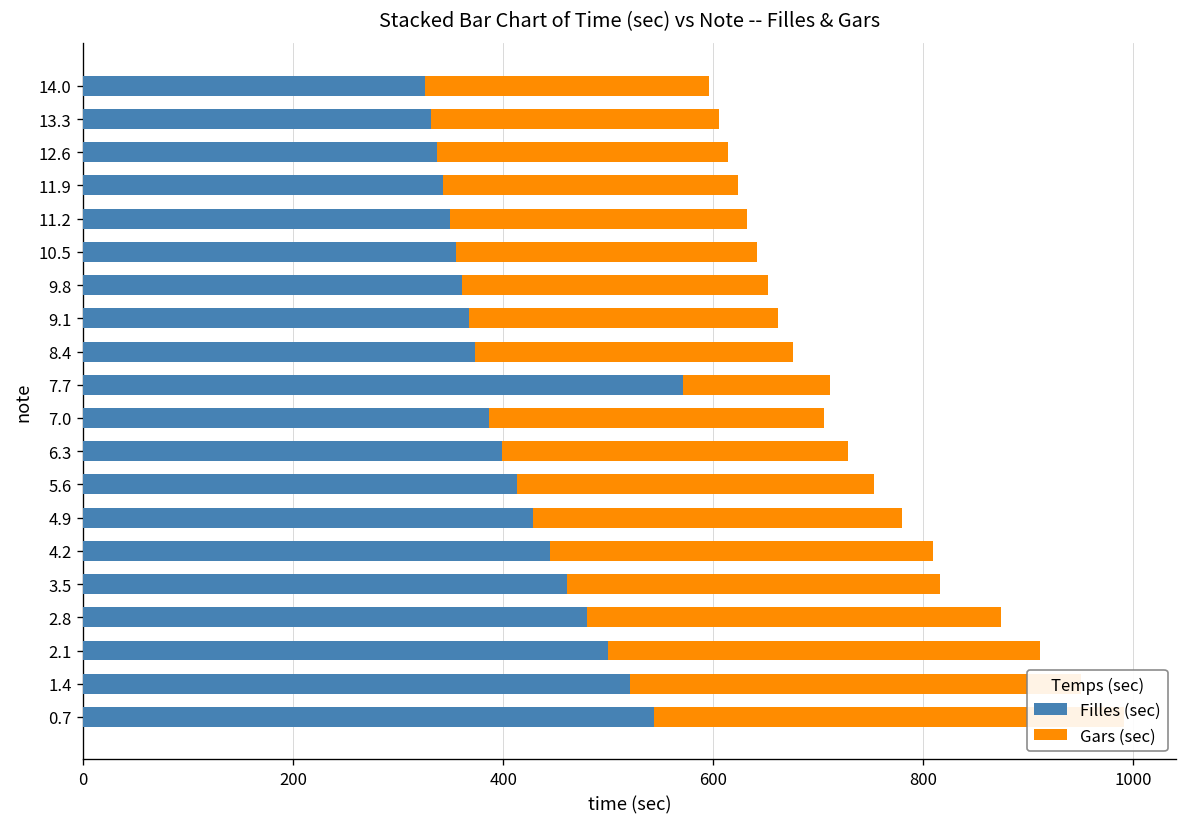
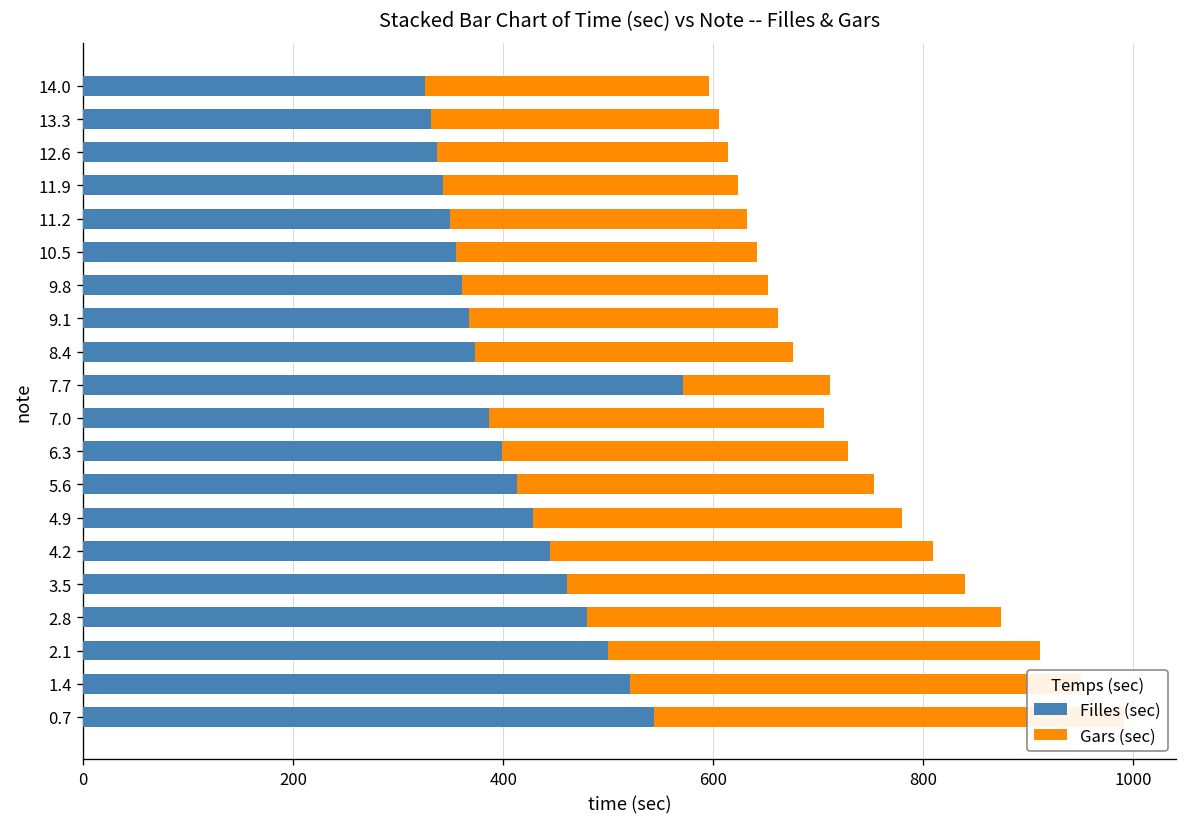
Gars (sec), 3.5: 360 -> 380
